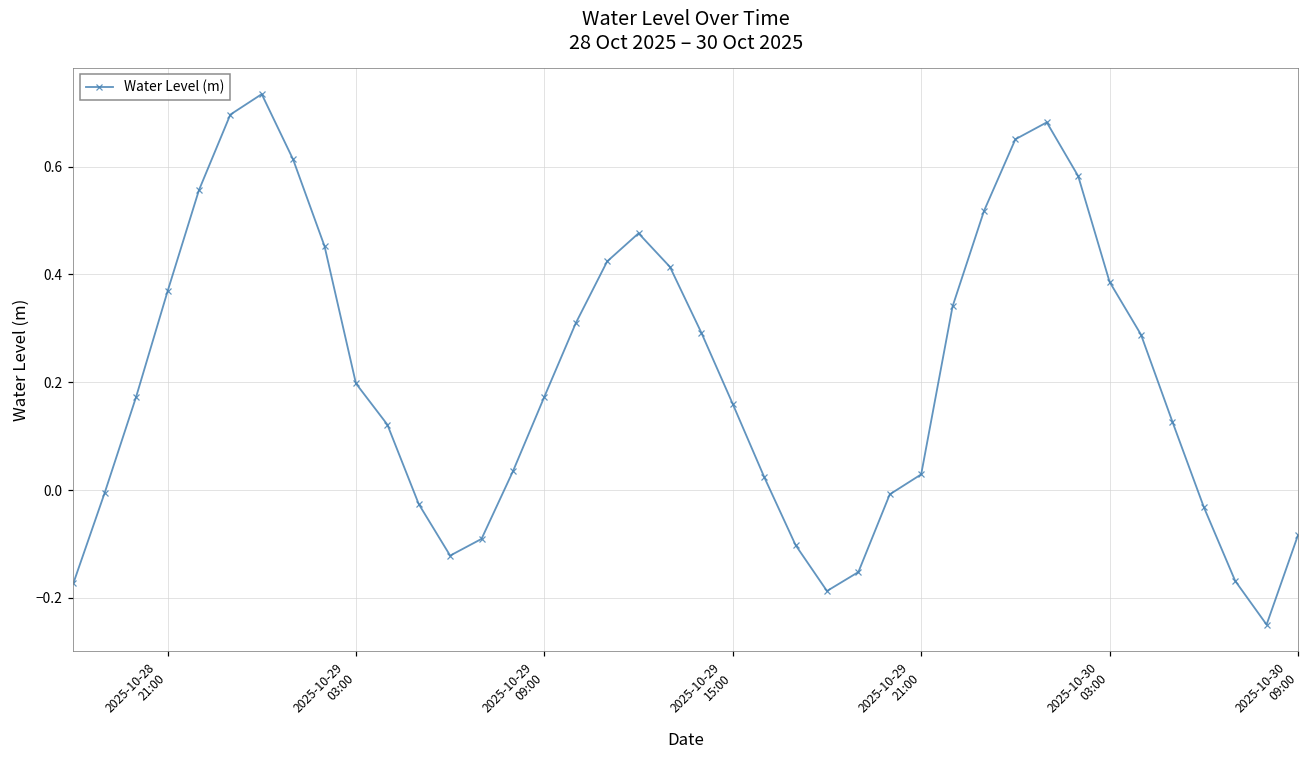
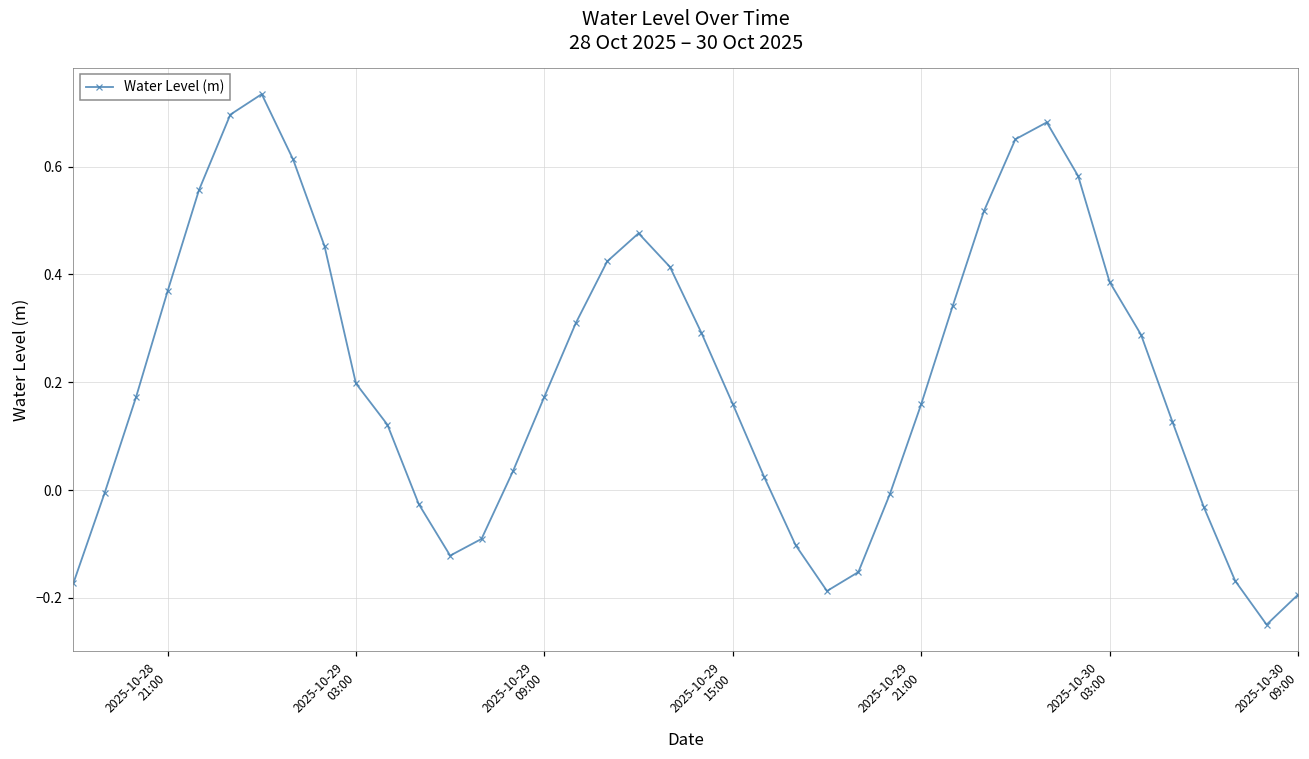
2025-10-29 21:00: 0.03 -> 0.16
2025-10-30 09:00: -0.08 -> -0.19
